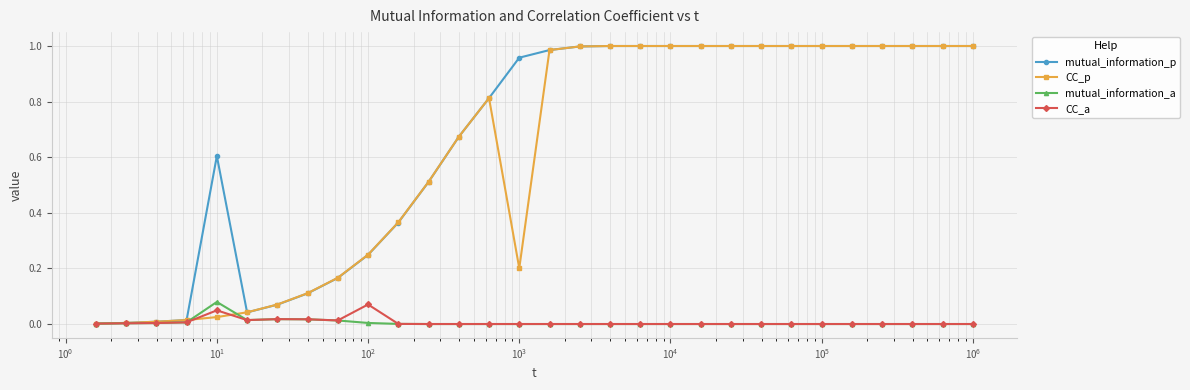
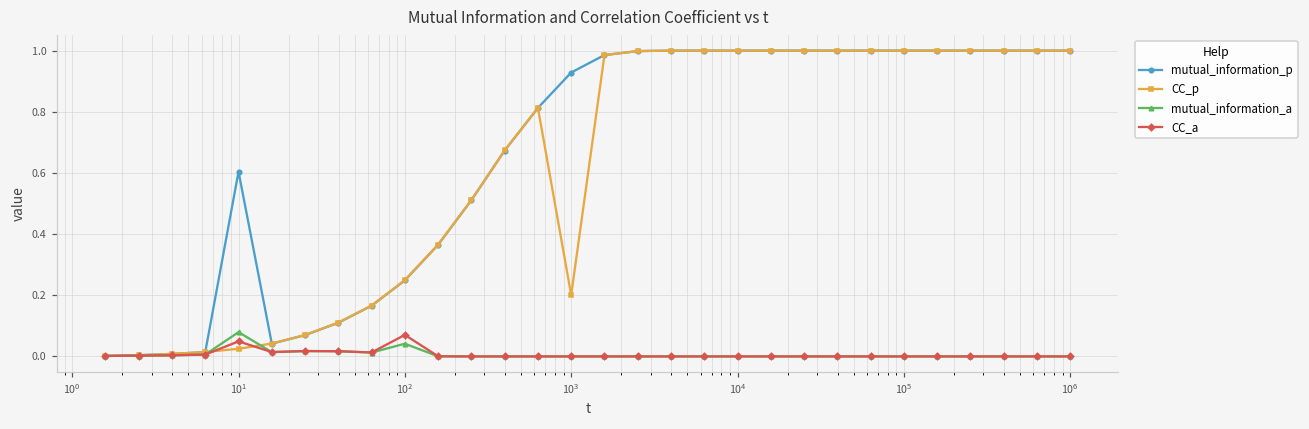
mutual_information_a, 10^2: 0.00 -> 0.04
mutual_information_p, 10^3: 0.96 -> 0.93
